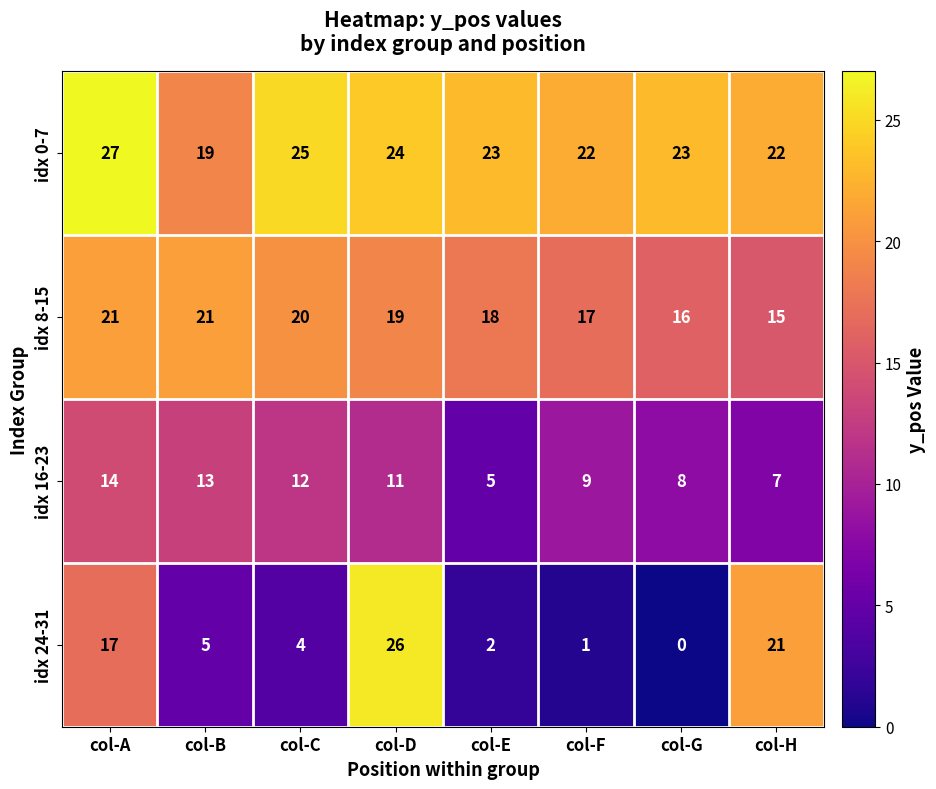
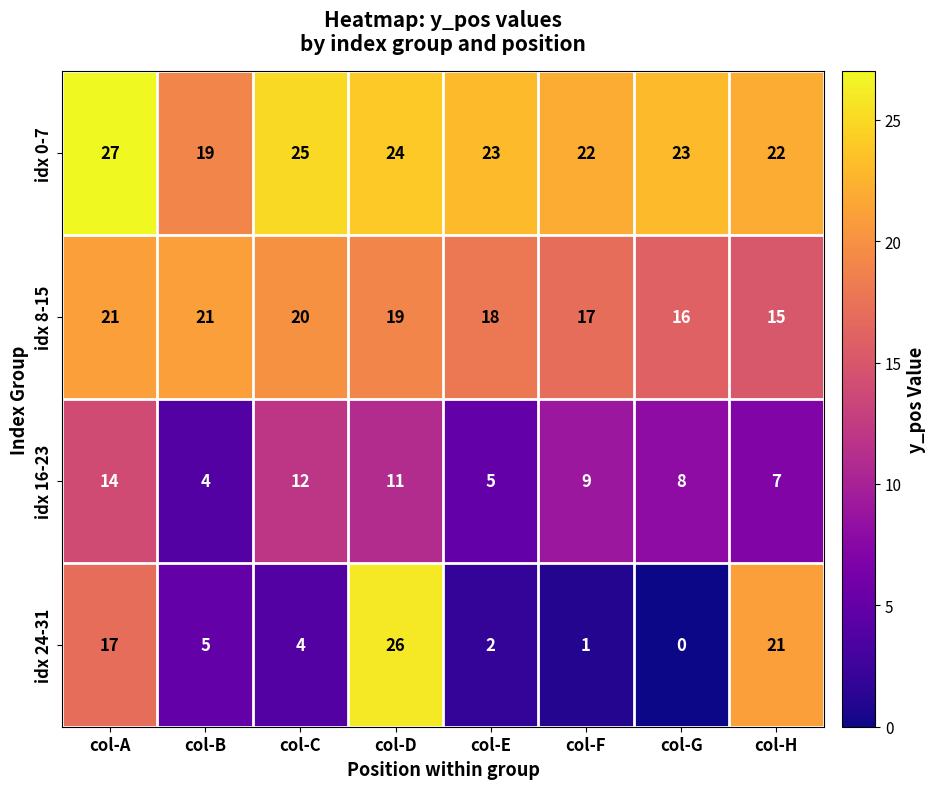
idx 16-23, col-B: 13 -> 4
